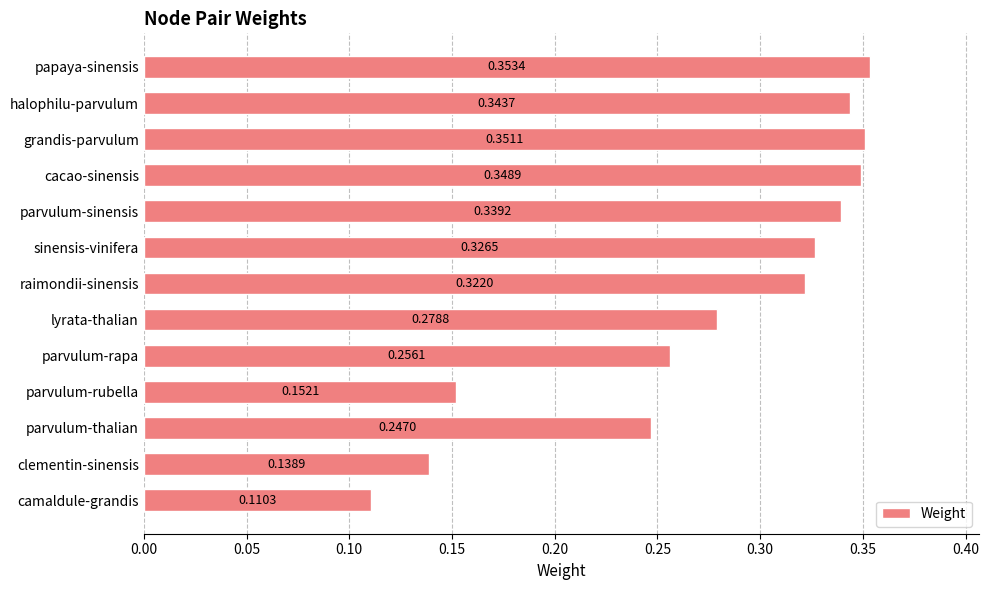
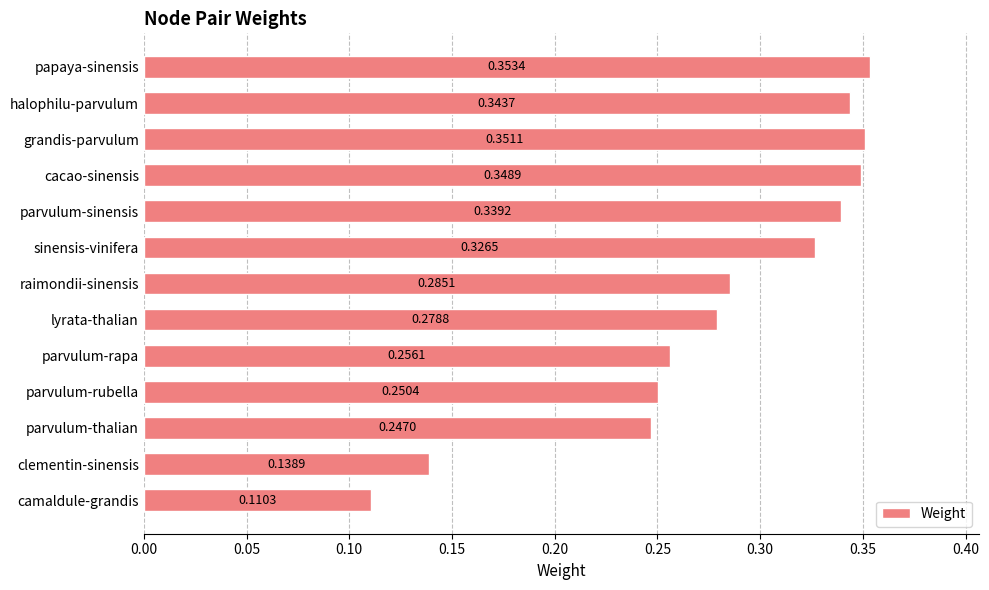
raimondii-sinensis: 0.3220 -> 0.2851
parvulum-rubella: 0.1521 -> 0.2504
